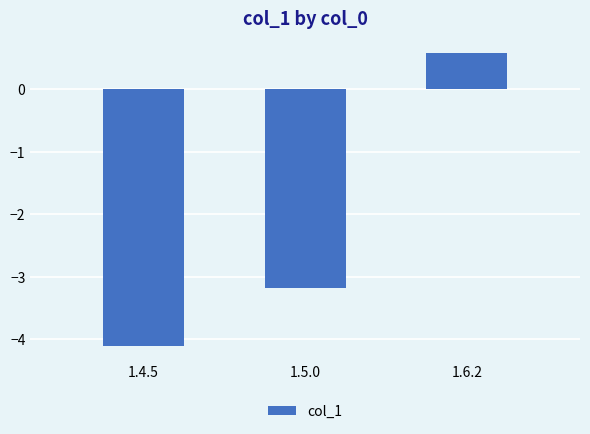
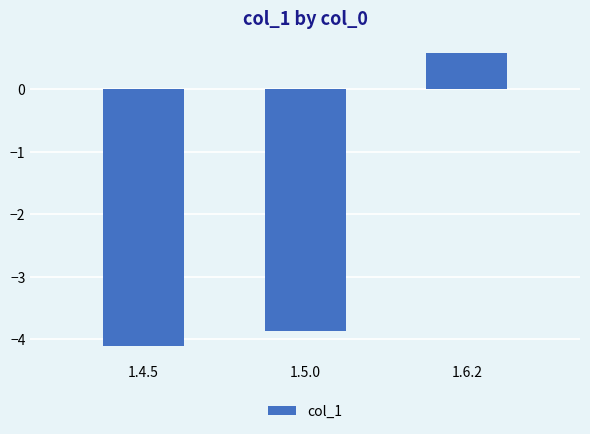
1.5.0: -3.2 -> -3.9
